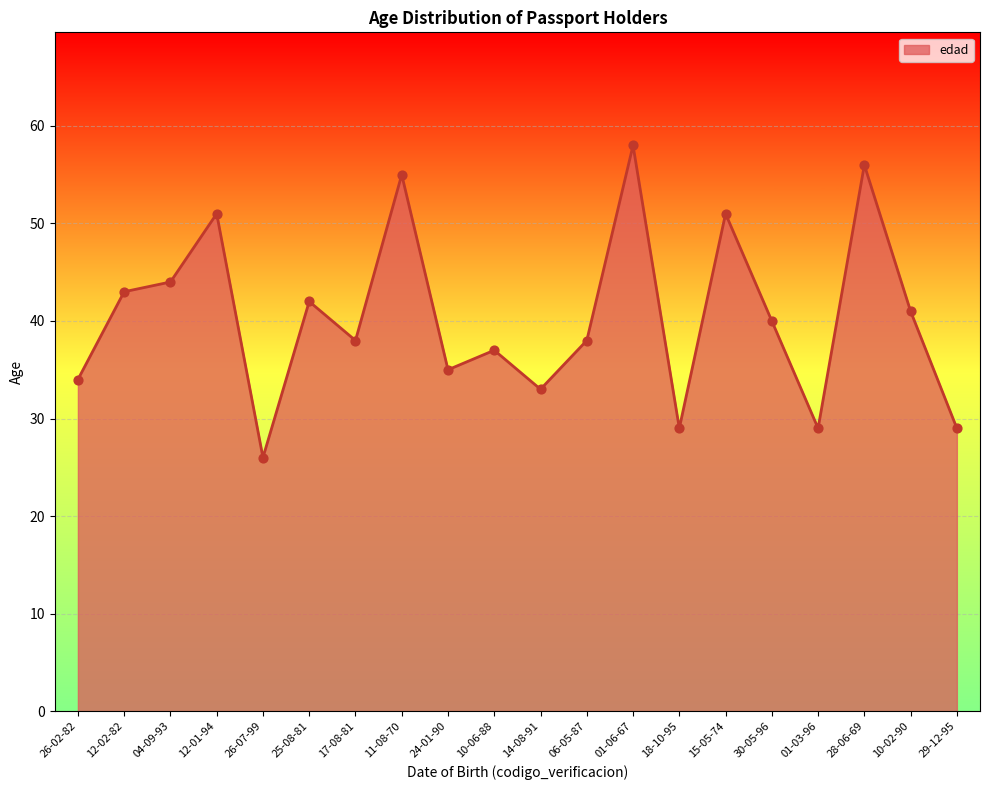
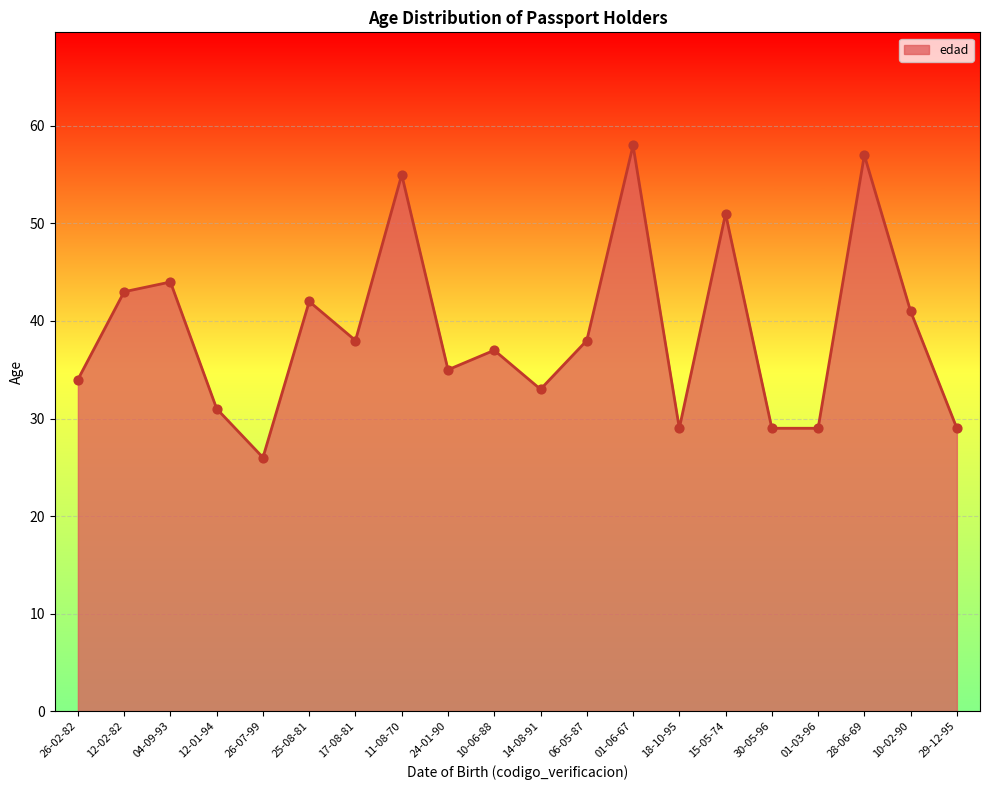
12-01-94: 51 -> 31
30-05-96: 40 -> 29
28-06-69: 56 -> 57
